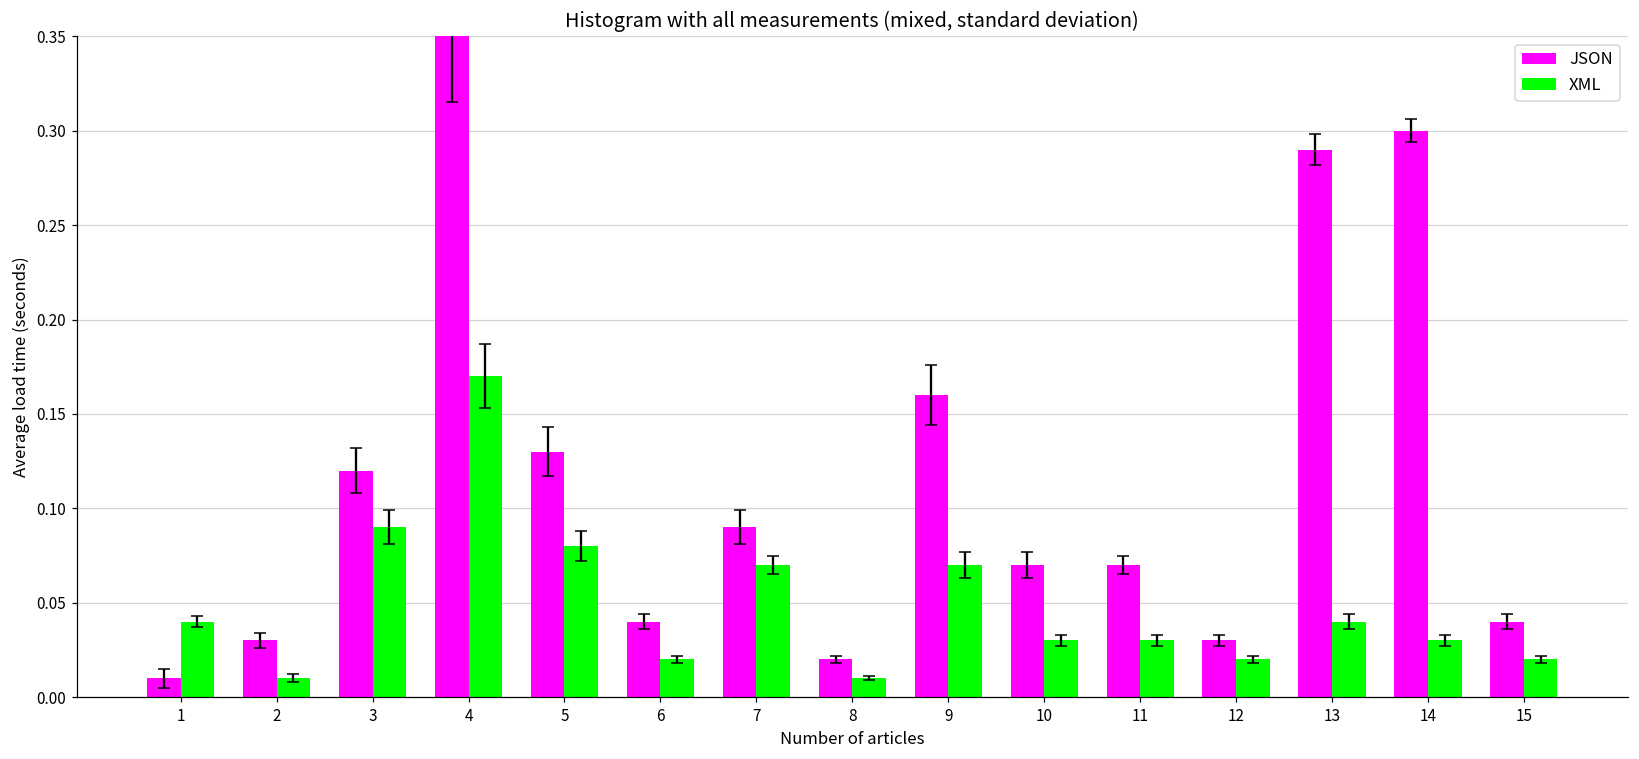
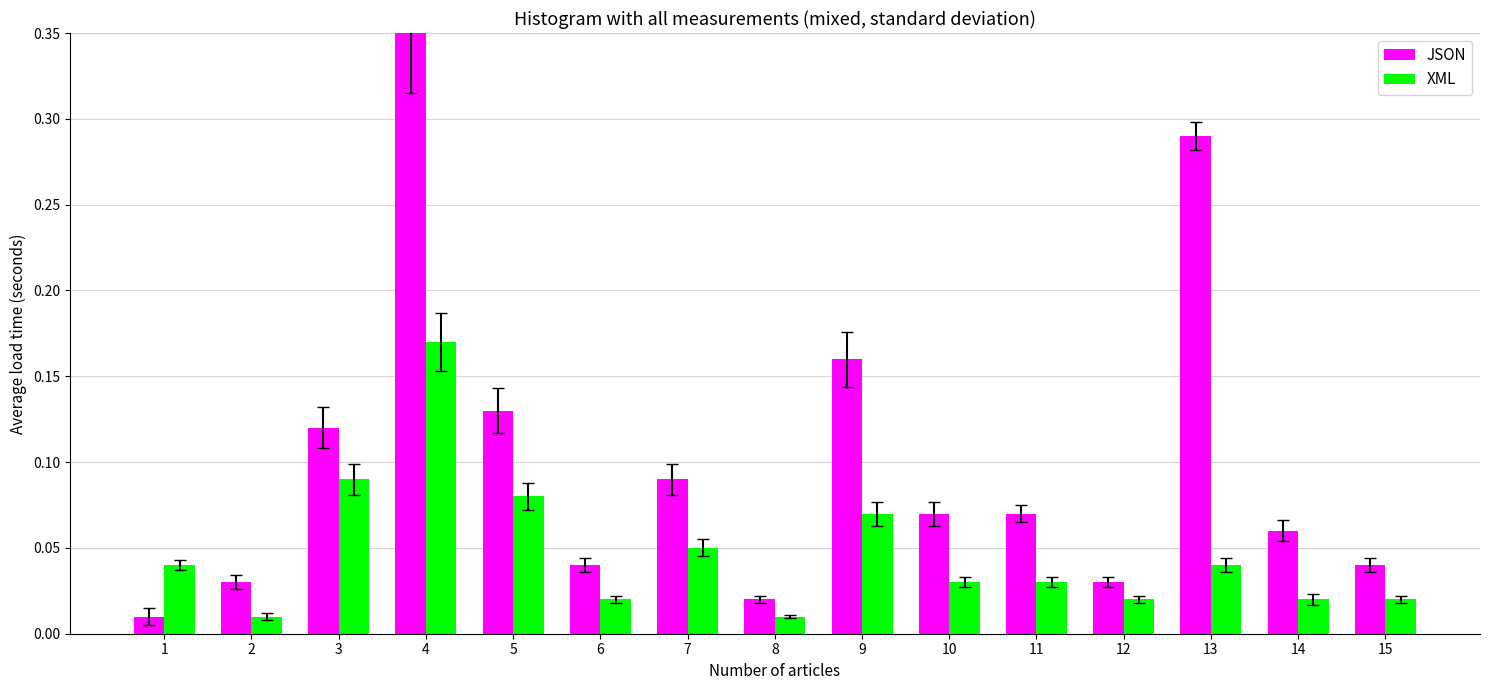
XML, 7: 0.070 -> 0.050
JSON, 14: 0.300 -> 0.060
XML, 14: 0.030 -> 0.020
